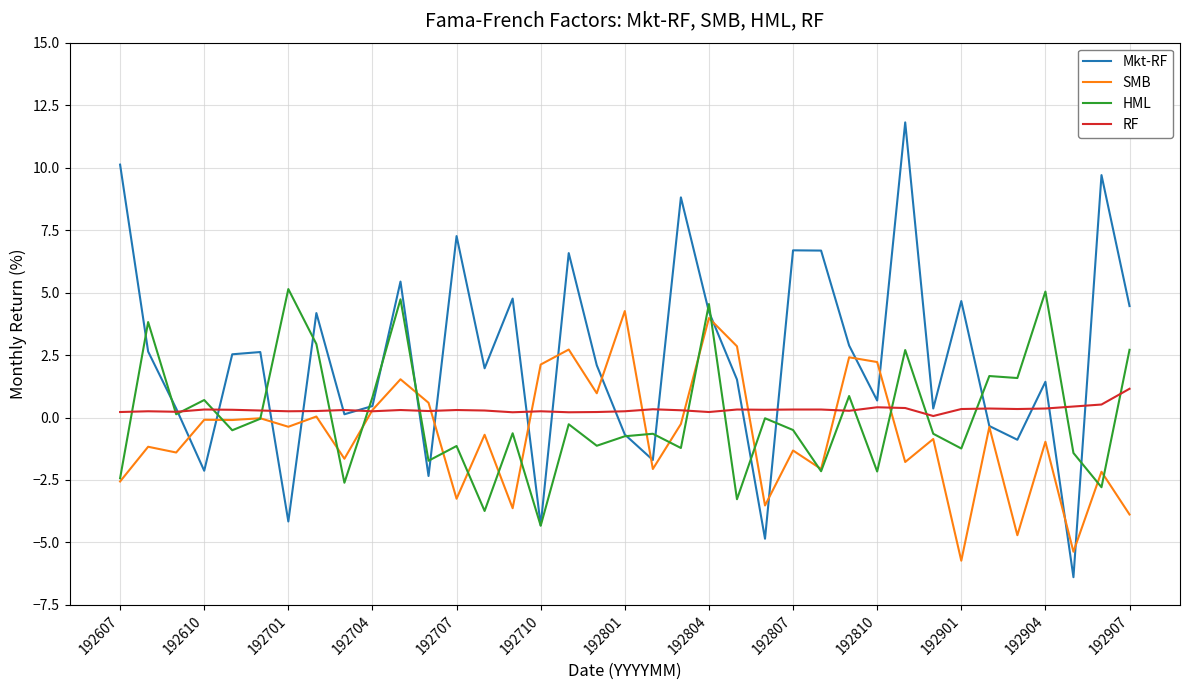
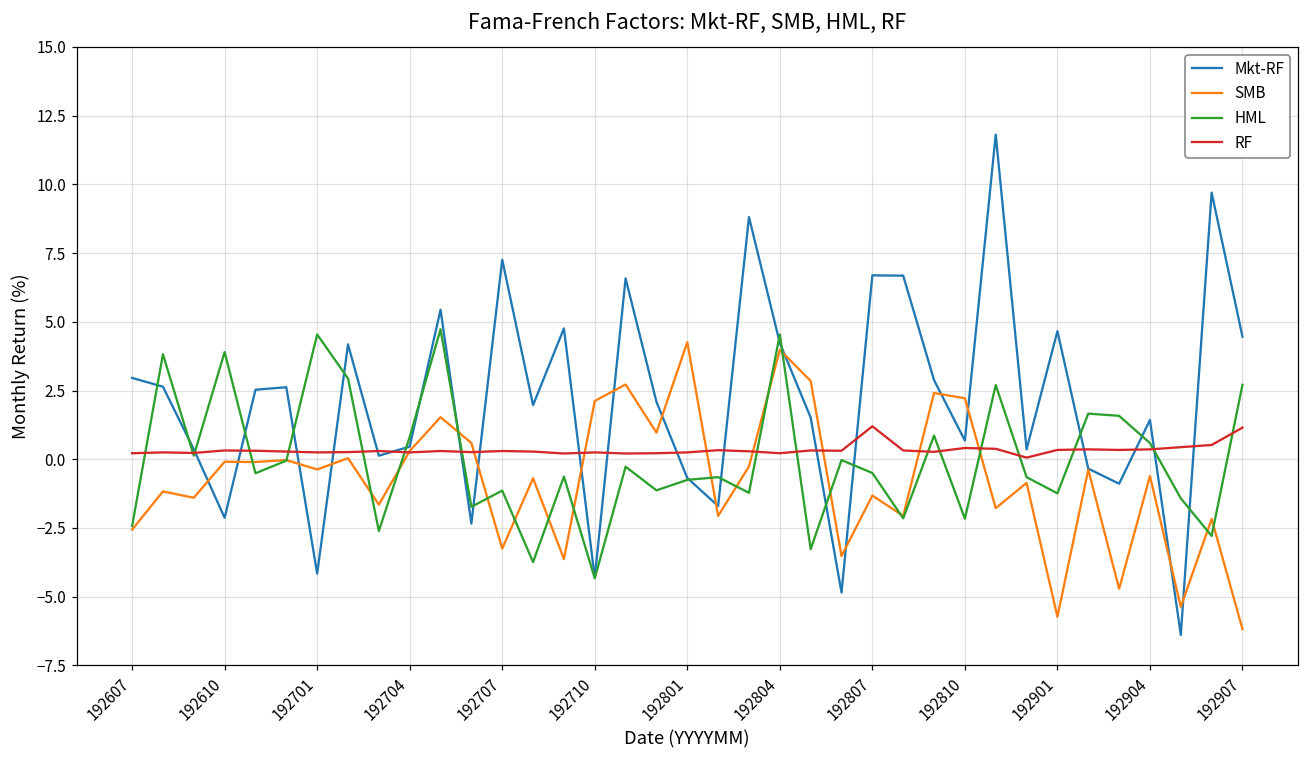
Mkt-RF, 192607: 10.1 -> 3.0
HML, 192610: 0.7 -> 3.9
HML, 192701: 5.1 -> 4.5
RF, 192807: 0.3 -> 1.2
SMB, 192904: -1.0 -> -0.6
HML, 192904: 5.0 -> 0.6
SMB, 192907: -3.9 -> -6.2
